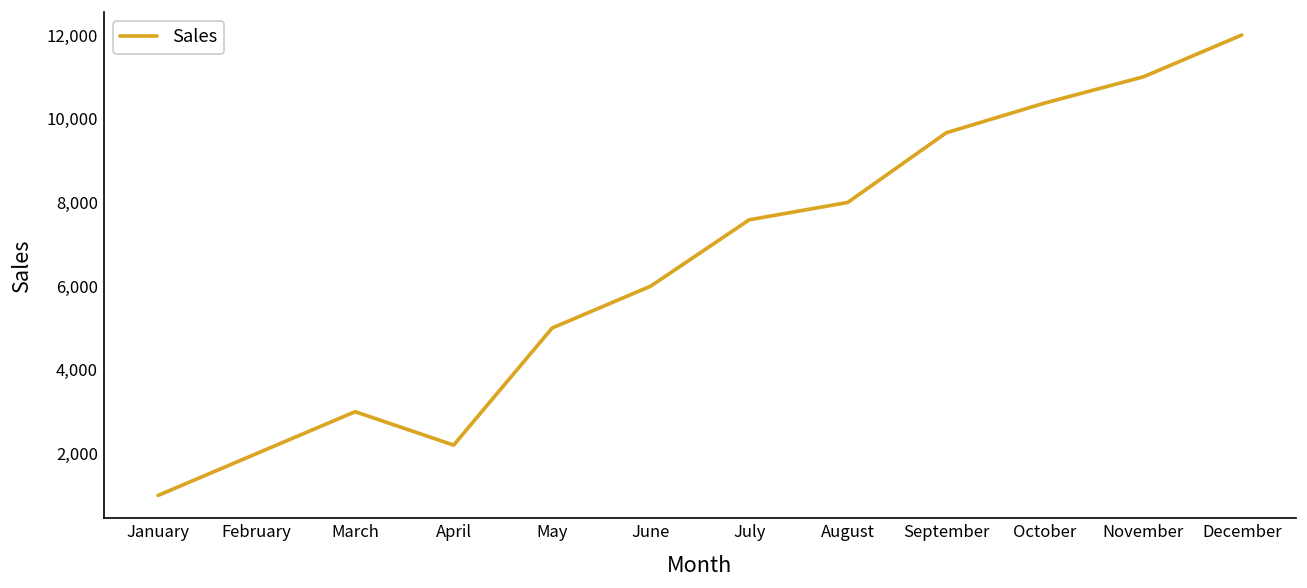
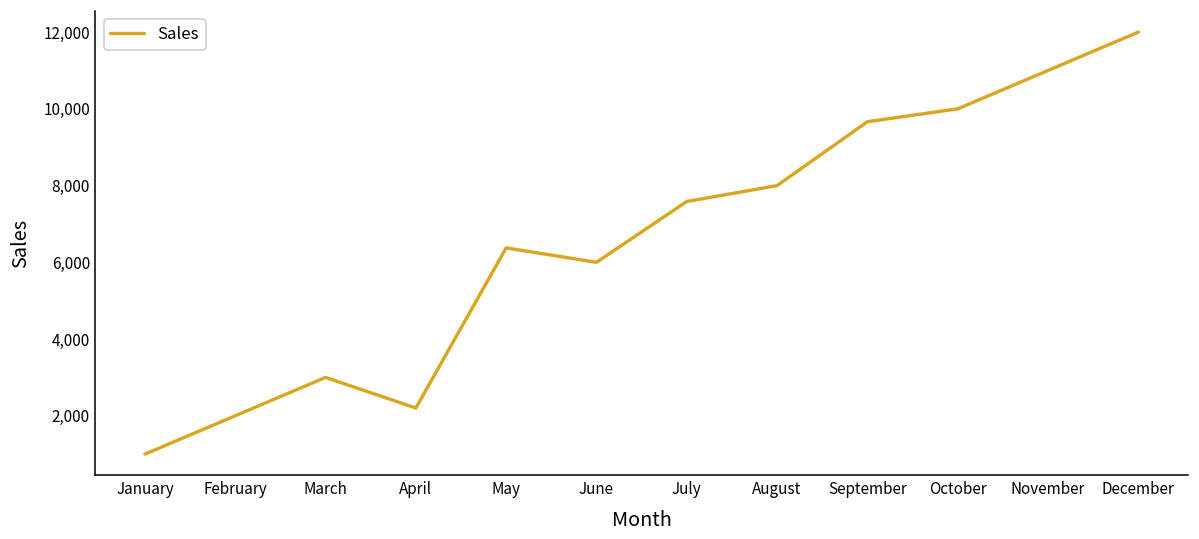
May: 5,000 -> 6,400
October: 10,400 -> 10,000
